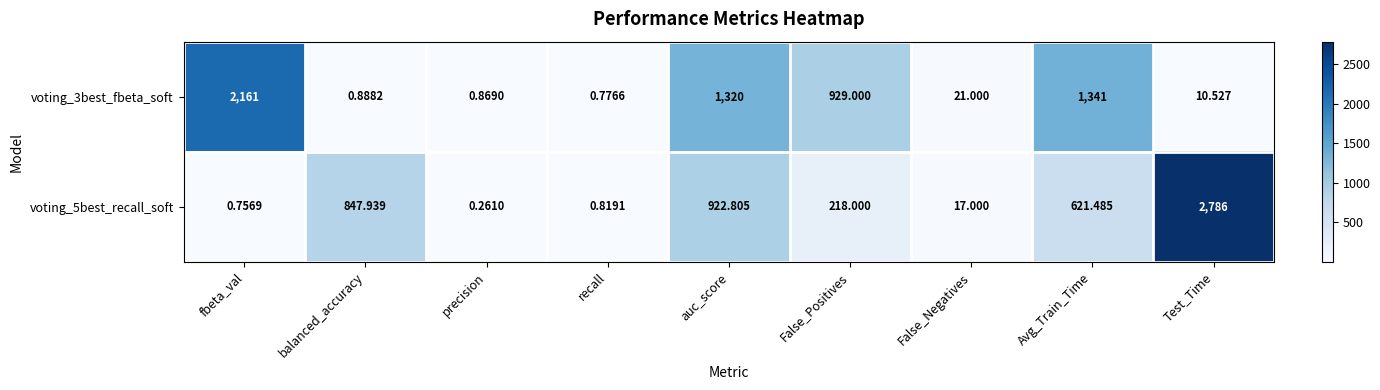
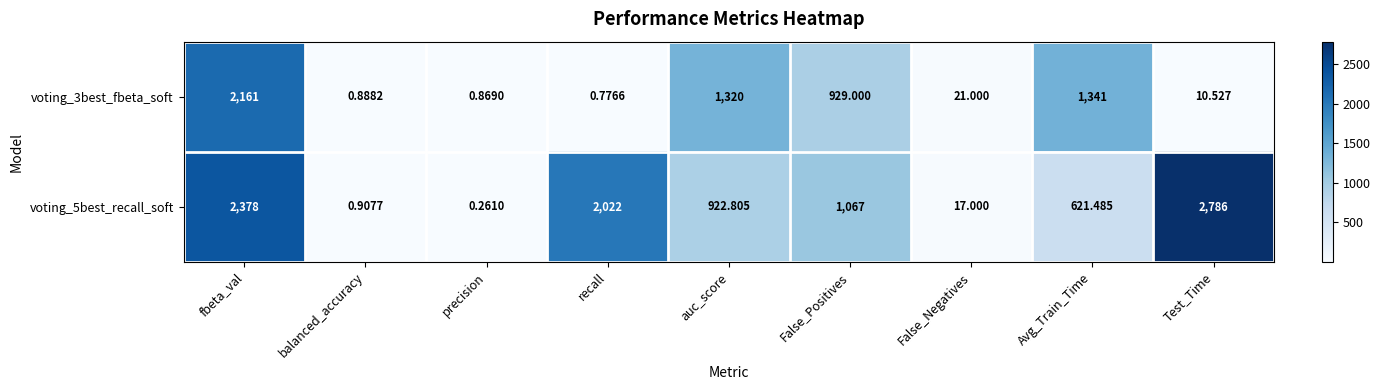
voting_5best_recall_soft, fbeta_val: 0.7569 -> 2,378
voting_5best_recall_soft, balanced_accuracy: 847.939 -> 0.9077
voting_5best_recall_soft, recall: 0.8191 -> 2,022
voting_5best_recall_soft, False_Positives: 218.000 -> 1,067
